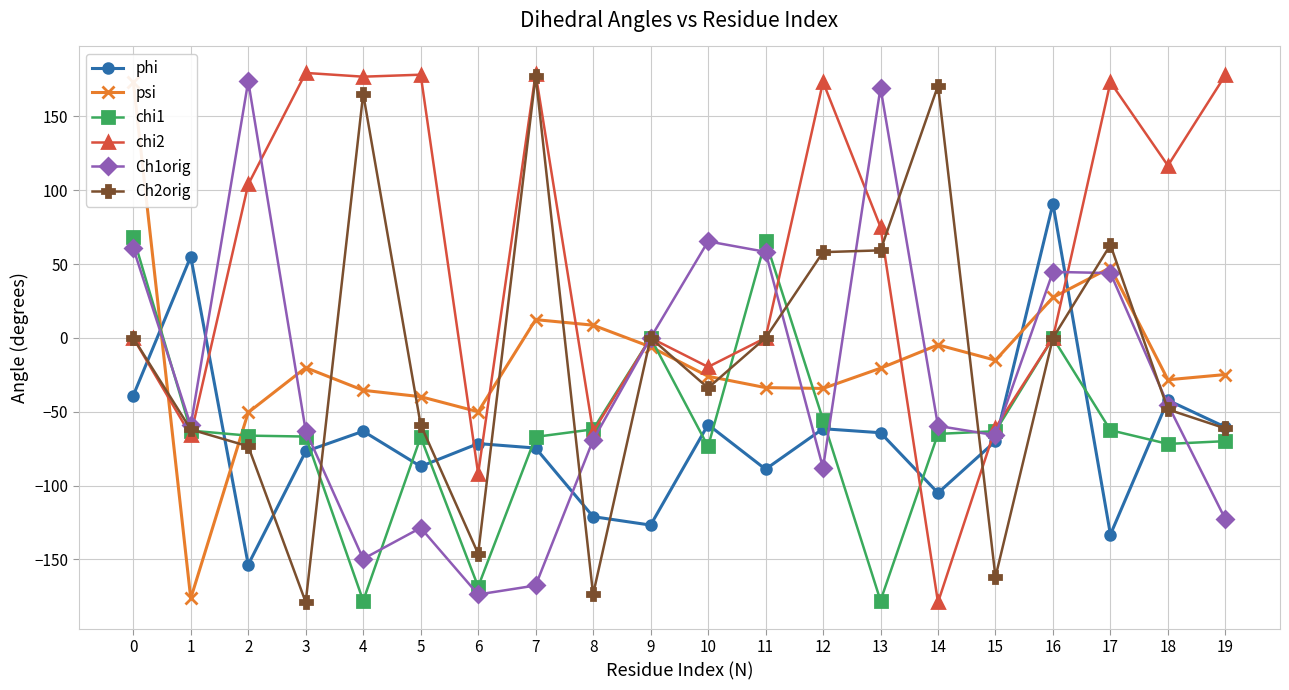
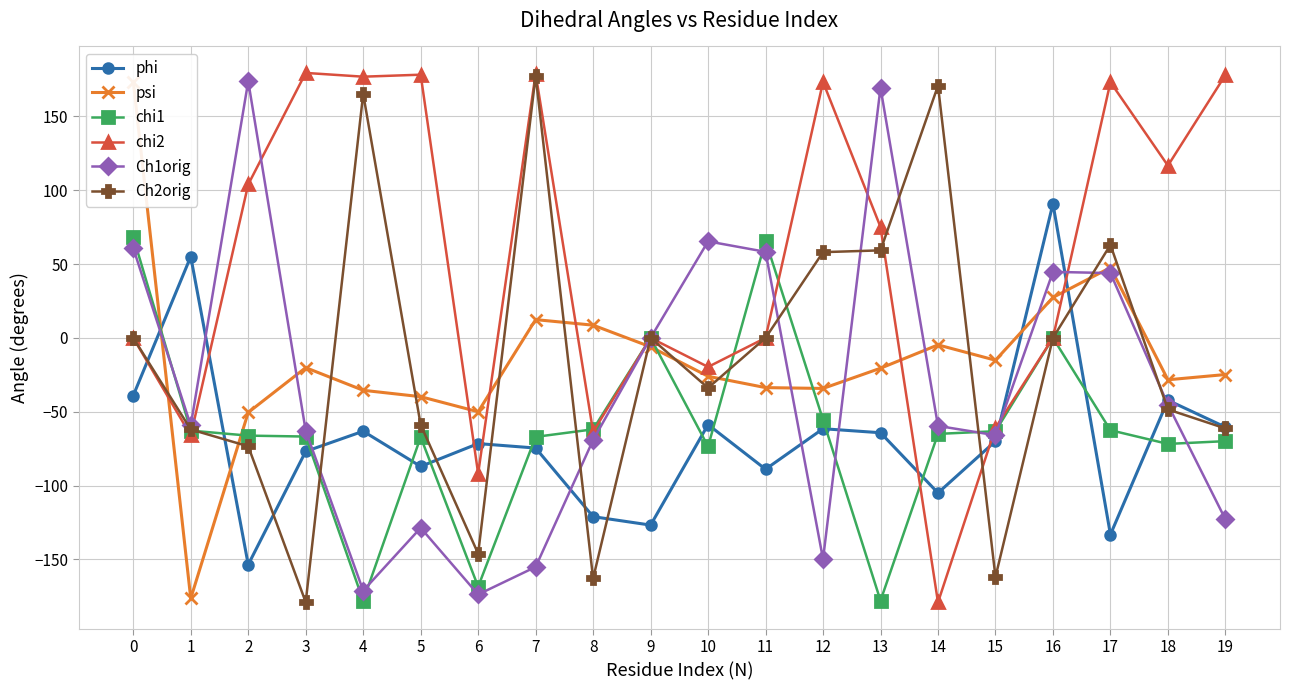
Ch1orig, 4: -150 -> -171
Ch1orig, 7: -168 -> -155
Ch2orig, 8: -174 -> -163
Ch1orig, 12: -88 -> -150
